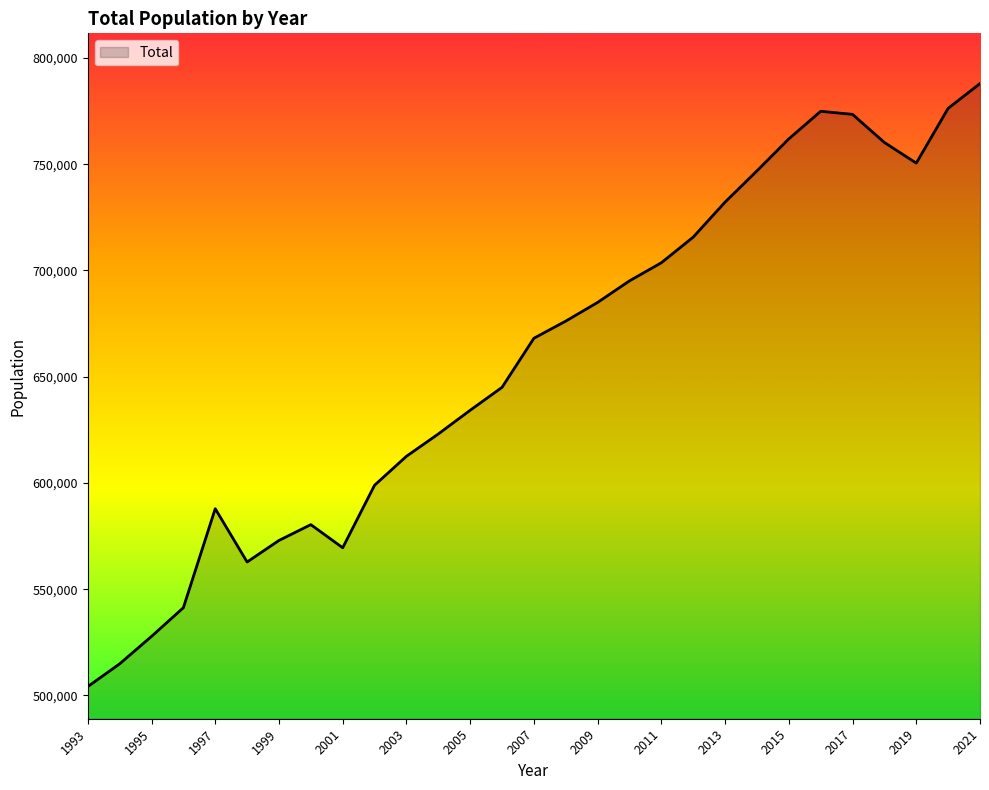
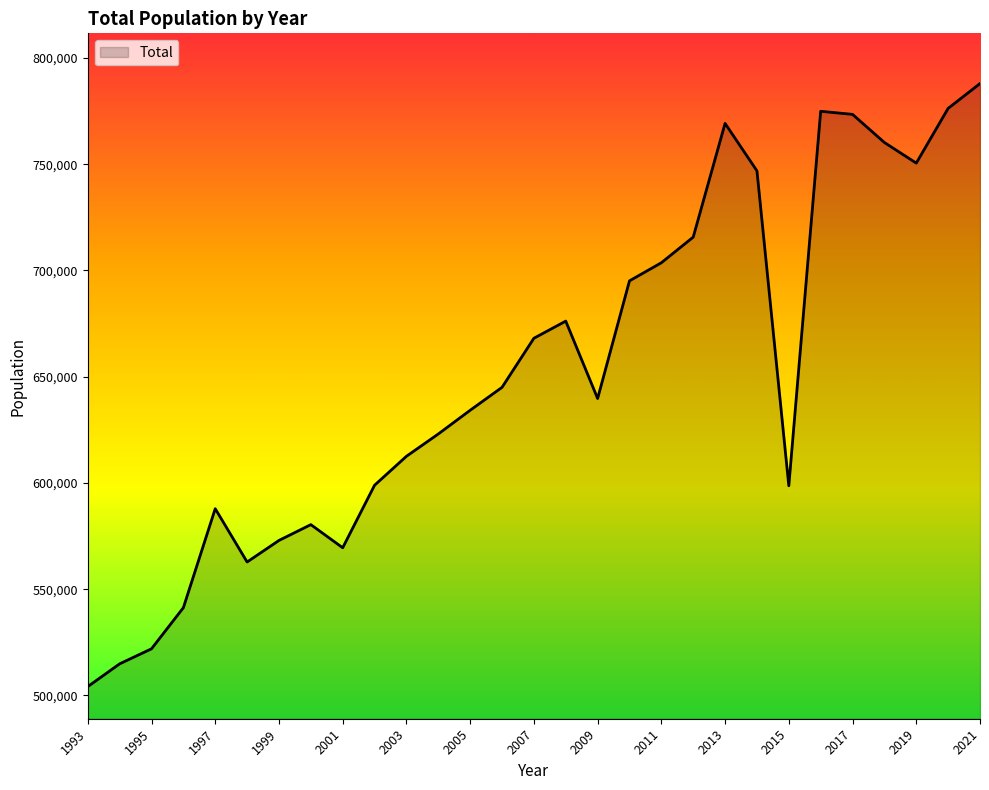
1995: 528,000 -> 522,000
2009: 685,000 -> 640,000
2013: 732,000 -> 769,000
2015: 762,000 -> 599,000
